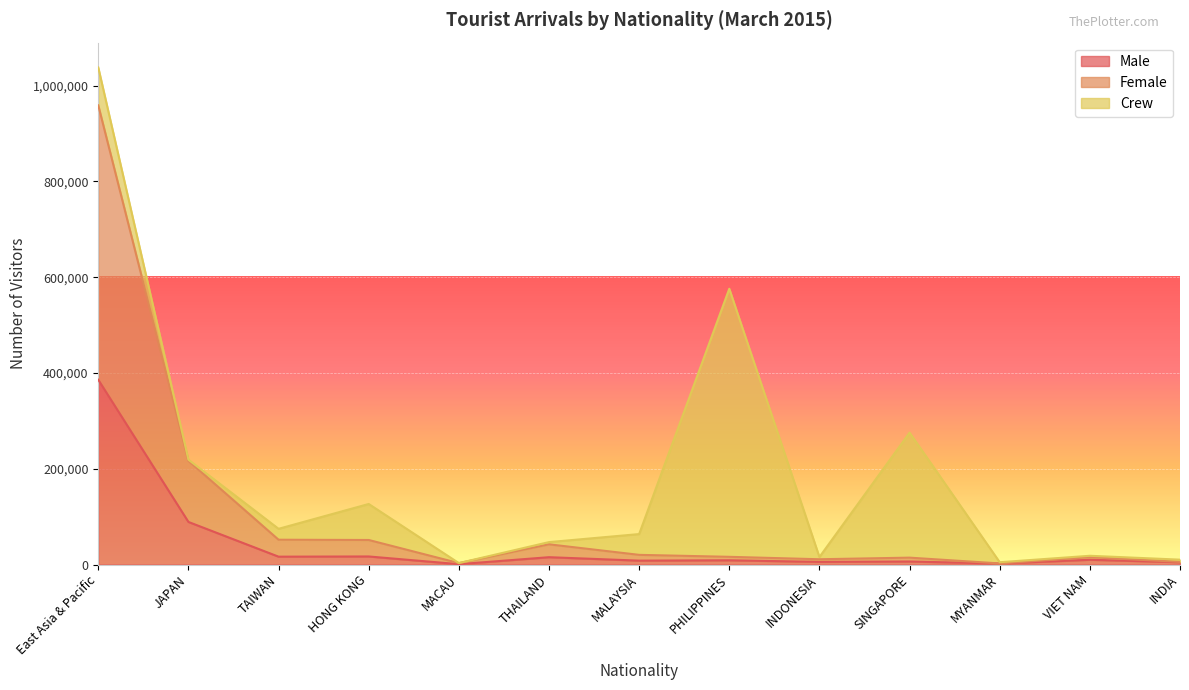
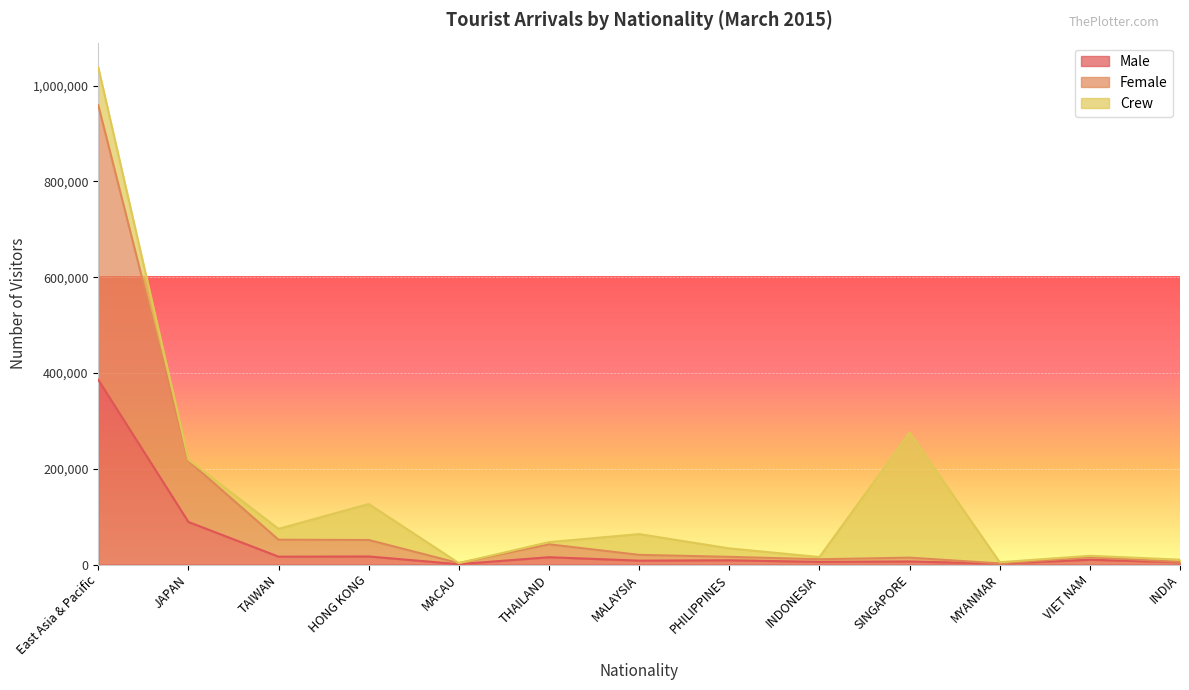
Crew, PHILIPPINES: 560,000 -> 20,000
